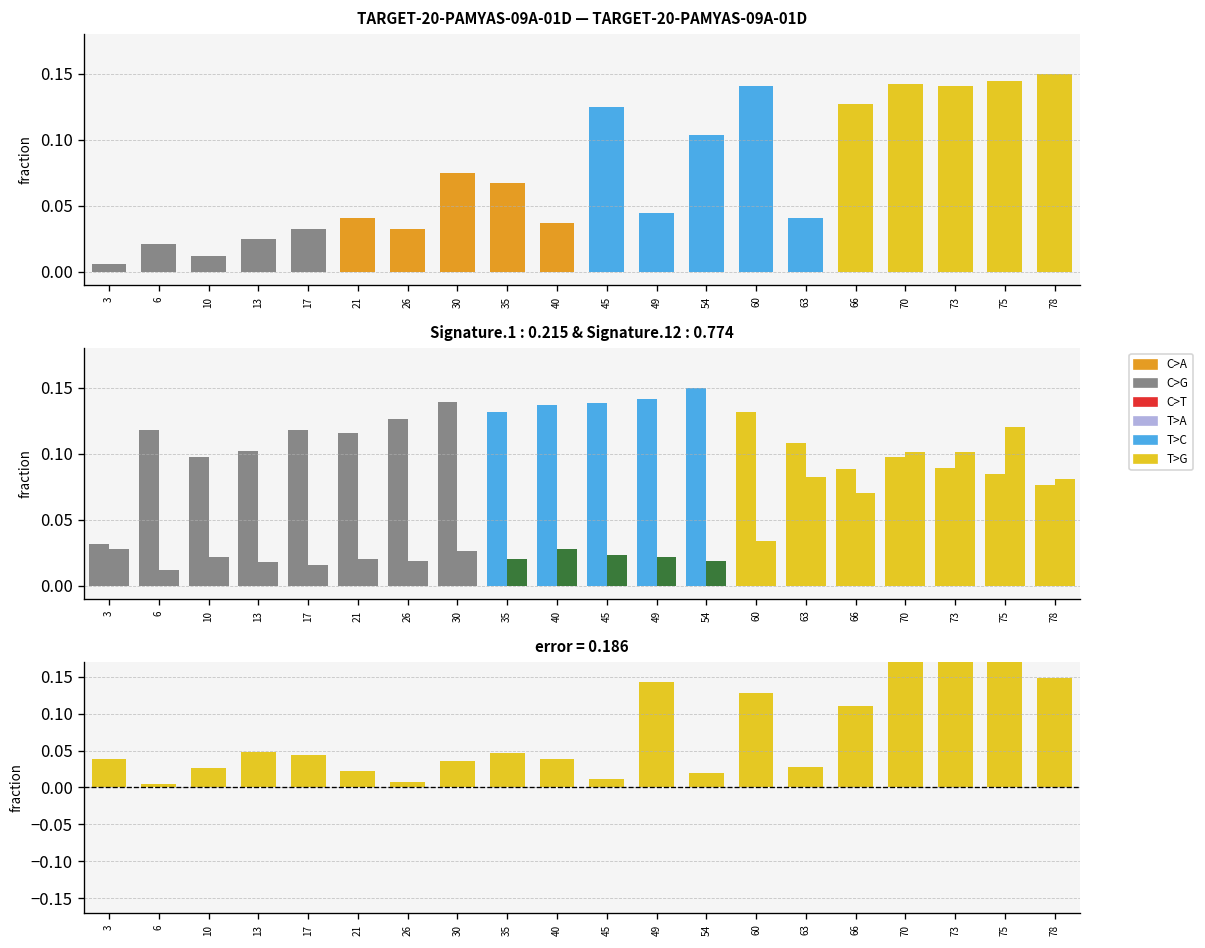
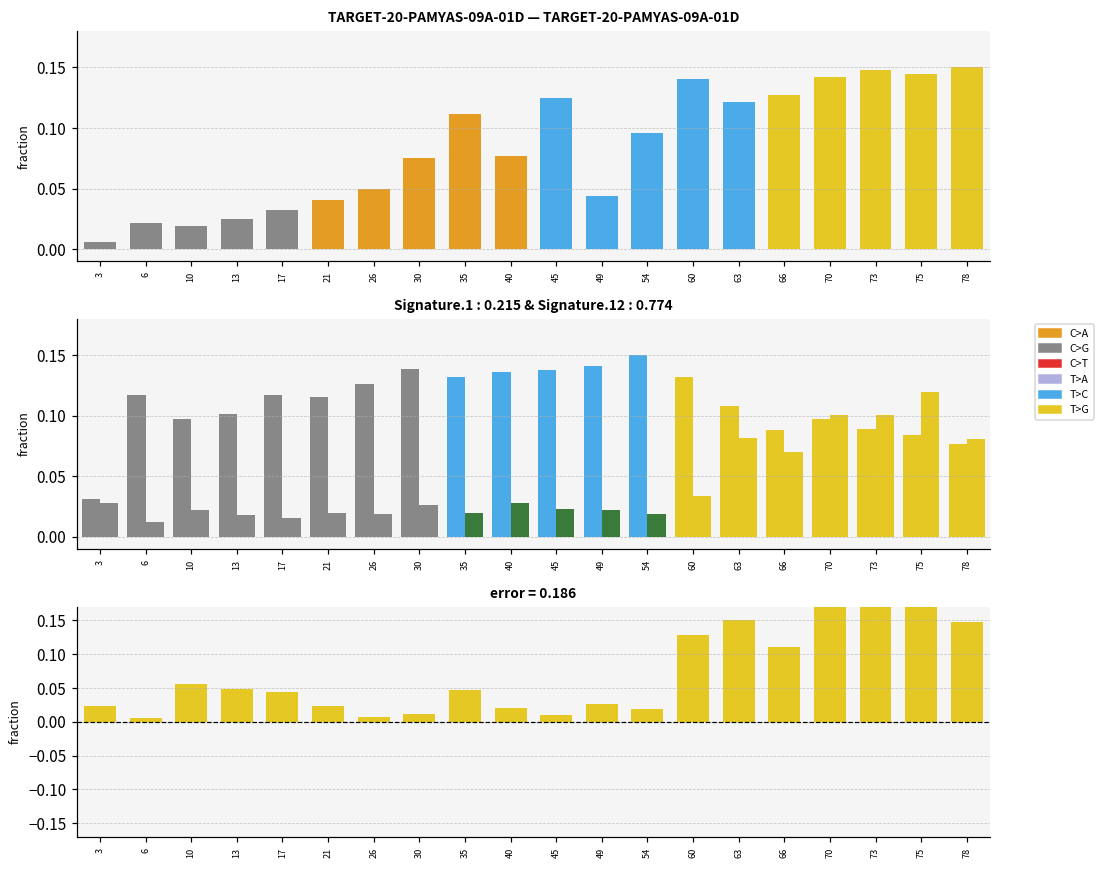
TARGET-20-PAMYAS-09A-01D — TARGET-20-PAMYAS-09A-01D, 10: 0.012 -> 0.019
TARGET-20-PAMYAS-09A-01D — TARGET-20-PAMYAS-09A-01D, 26: 0.033 -> 0.050
TARGET-20-PAMYAS-09A-01D — TARGET-20-PAMYAS-09A-01D, 35: 0.067 -> 0.112
TARGET-20-PAMYAS-09A-01D — TARGET-20-PAMYAS-09A-01D, 40: 0.037 -> 0.077
TARGET-20-PAMYAS-09A-01D — TARGET-20-PAMYAS-09A-01D, 54: 0.104 -> 0.096
TARGET-20-PAMYAS-09A-01D — TARGET-20-PAMYAS-09A-01D, 63: 0.040 -> 0.121
TARGET-20-PAMYAS-09A-01D — TARGET-20-PAMYAS-09A-01D, 73: 0.140 -> 0.148
error = 0.186, 3: 0.04 -> 0.02
error = 0.186, 10: 0.03 -> 0.06
error = 0.186, 30: 0.04 -> 0.01
error = 0.186, 40: 0.04 -> 0.02
error = 0.186, 49: 0.14 -> 0.03
error = 0.186, 63: 0.03 -> 0.15
